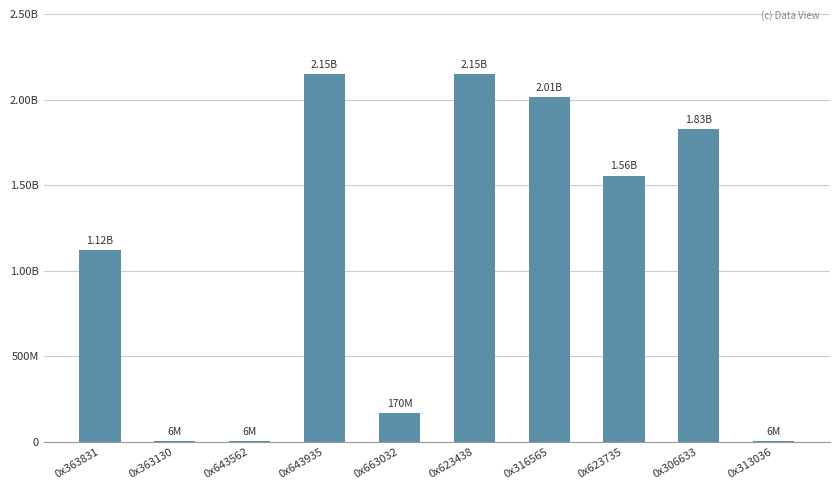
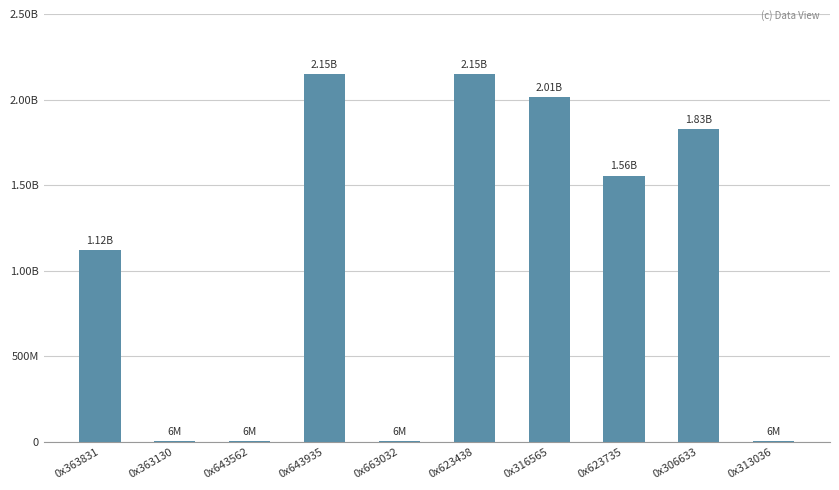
0x663032: 170M -> 6M
